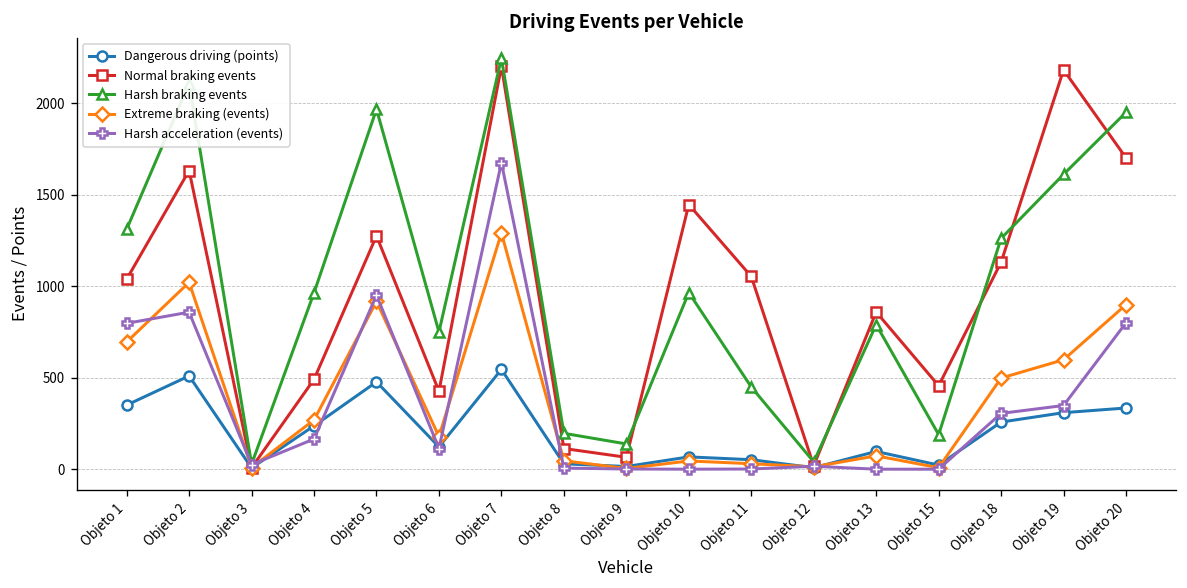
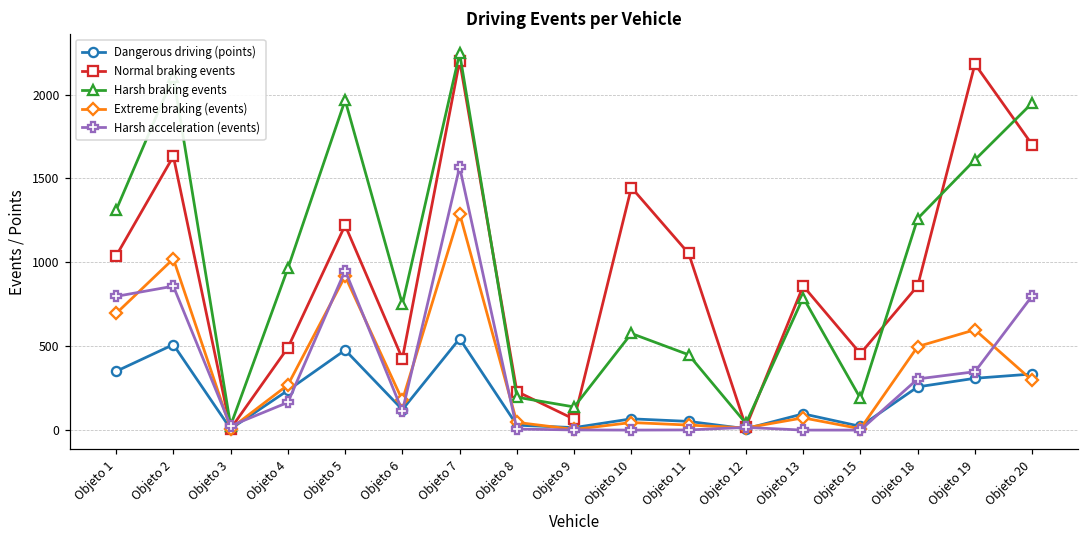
Normal braking events, Objeto 5: 1280 -> 1220
Harsh acceleration (events), Objeto 7: 1680 -> 1570
Normal braking events, Objeto 8: 110 -> 230
Harsh braking events, Objeto 10: 970 -> 580
Normal braking events, Objeto 18: 1130 -> 860
Extreme braking (events), Objeto 20: 900 -> 300
